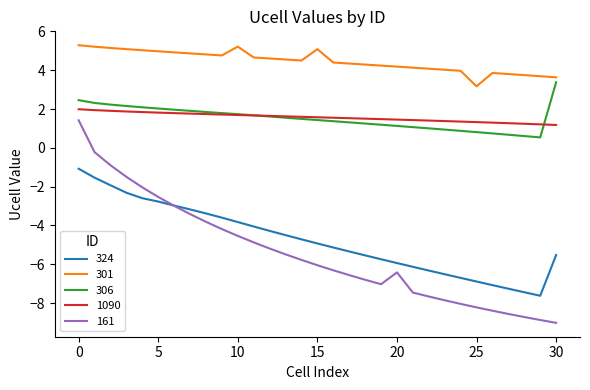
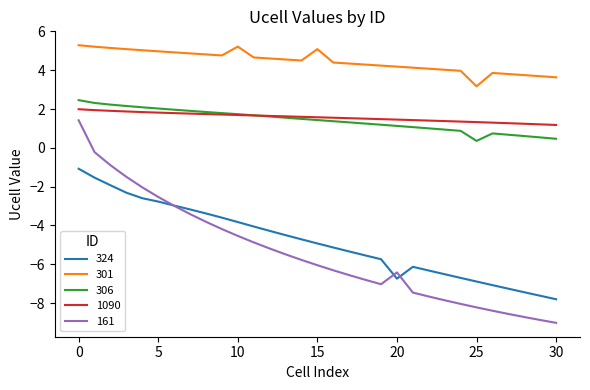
324, 20: -5.9 -> -6.7
306, 25: 0.8 -> 0.4
324, 30: -5.5 -> -7.8
306, 30: 3.4 -> 0.5
